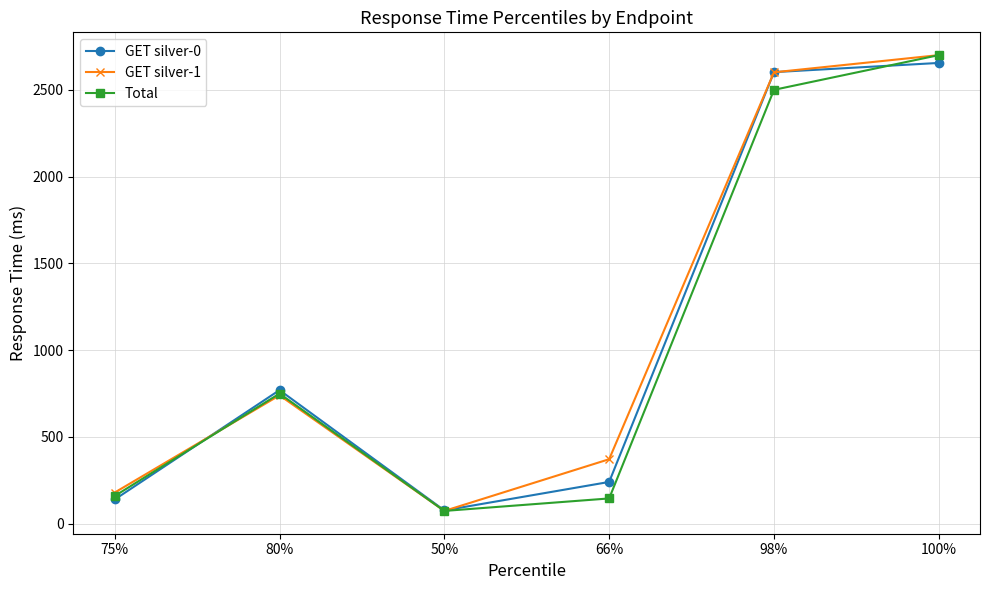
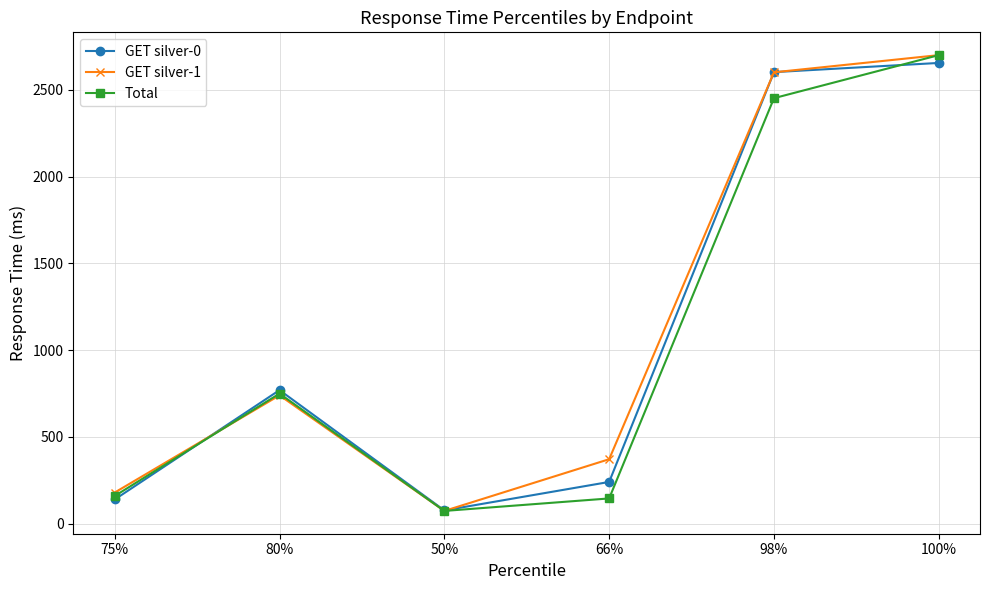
Total, 98%: 2500 -> 2450
